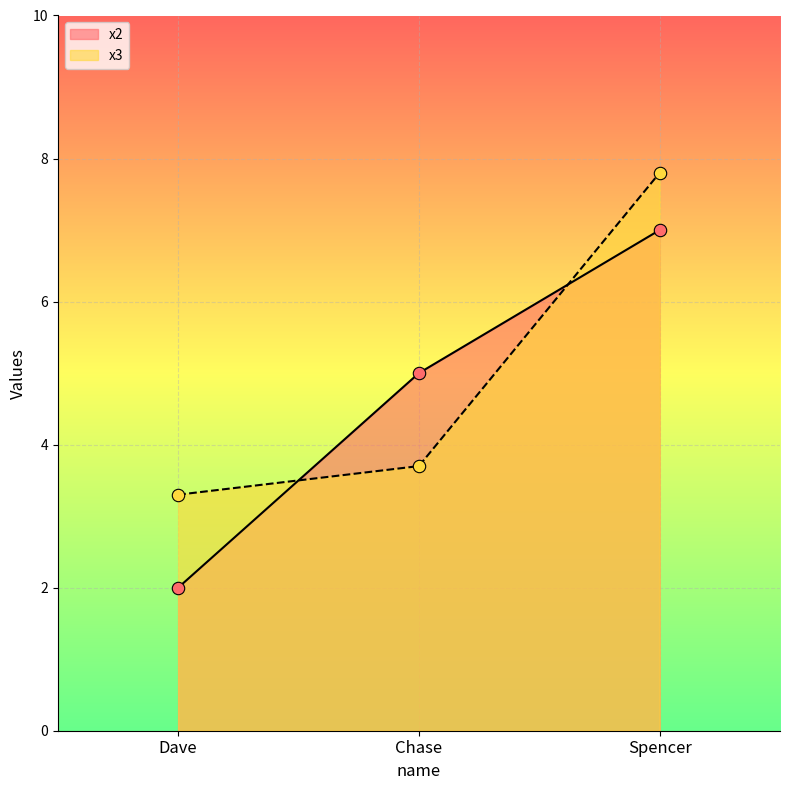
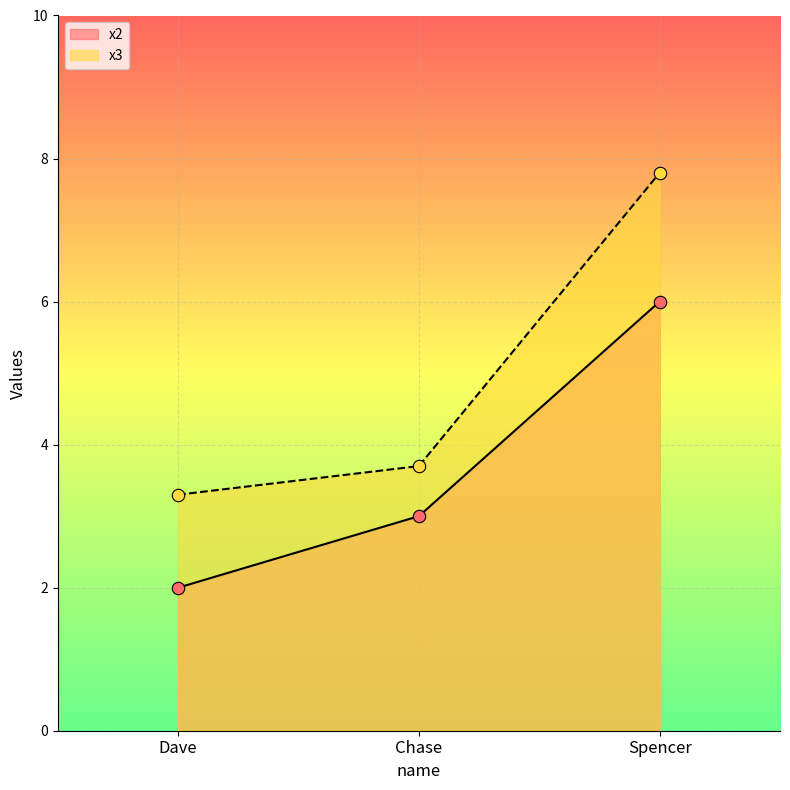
x2, Chase: 5 -> 3
x2, Spencer: 7 -> 6
